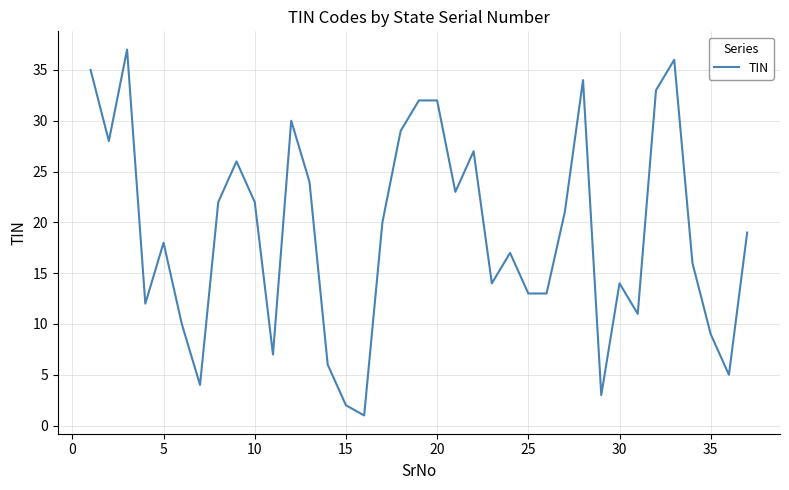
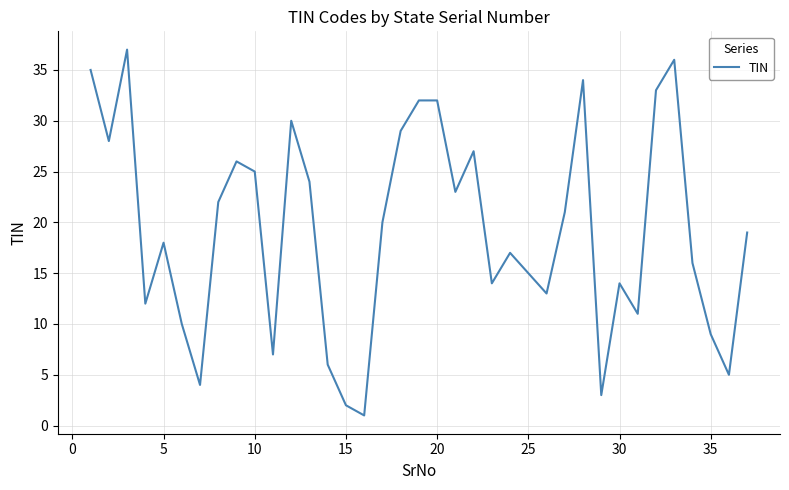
10: 22 -> 25
25: 13 -> 15
